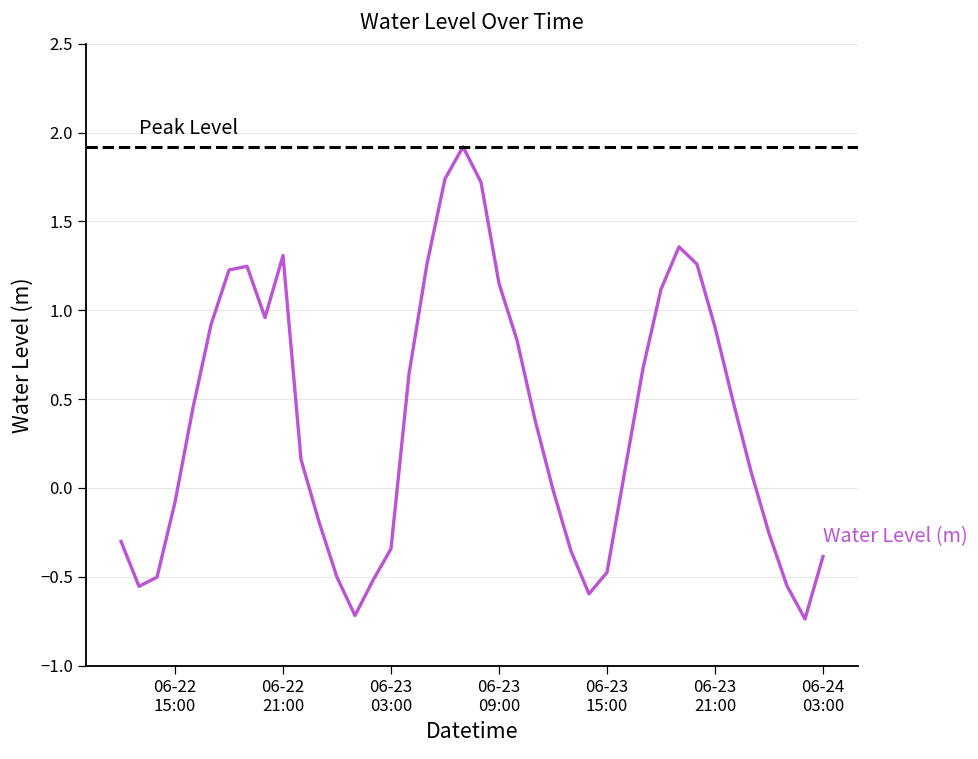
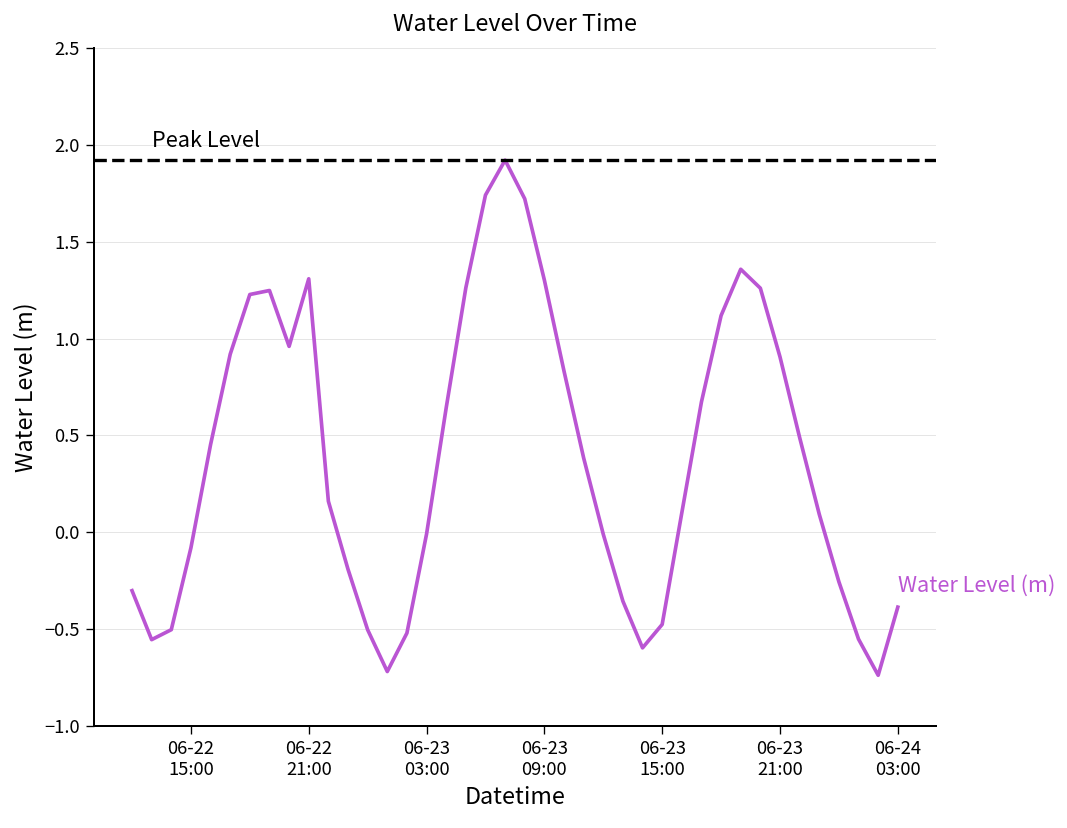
06-23 03:00: -0.34 -> -0.01
06-23 09:00: 1.15 -> 1.30
